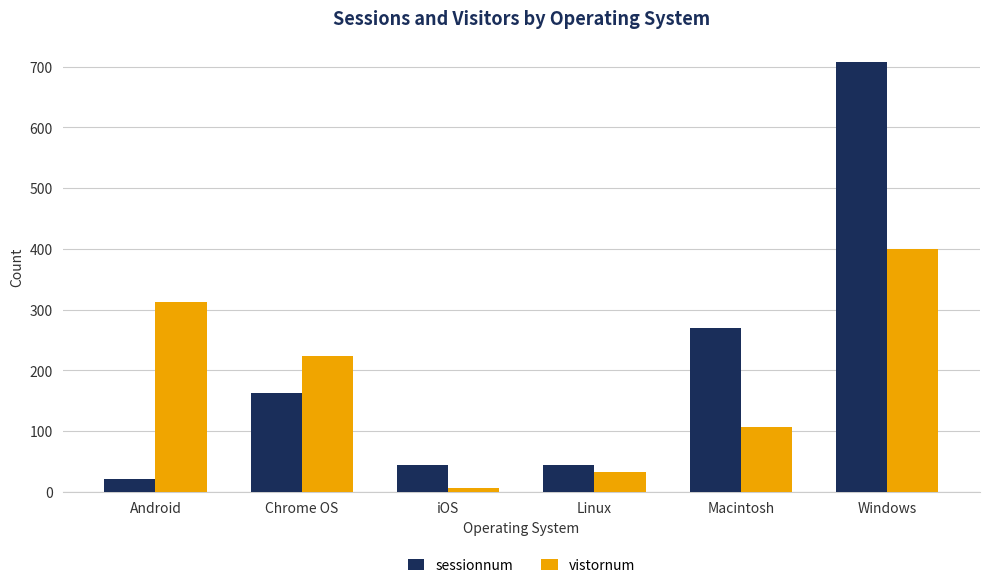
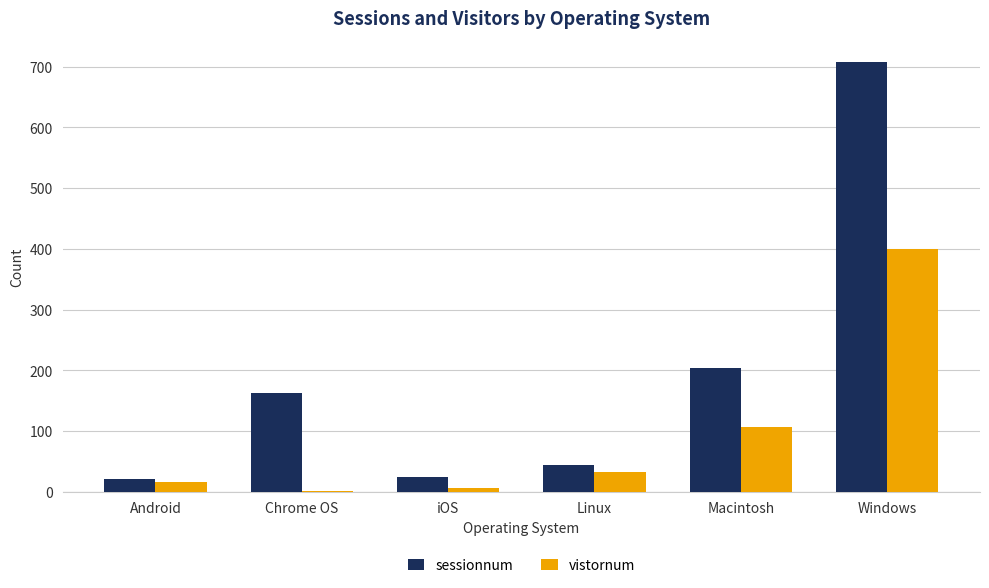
vistornum, Android: 310 -> 20
vistornum, Chrome OS: 220 -> 0
sessionnum, iOS: 50 -> 30
sessionnum, Macintosh: 270 -> 200
